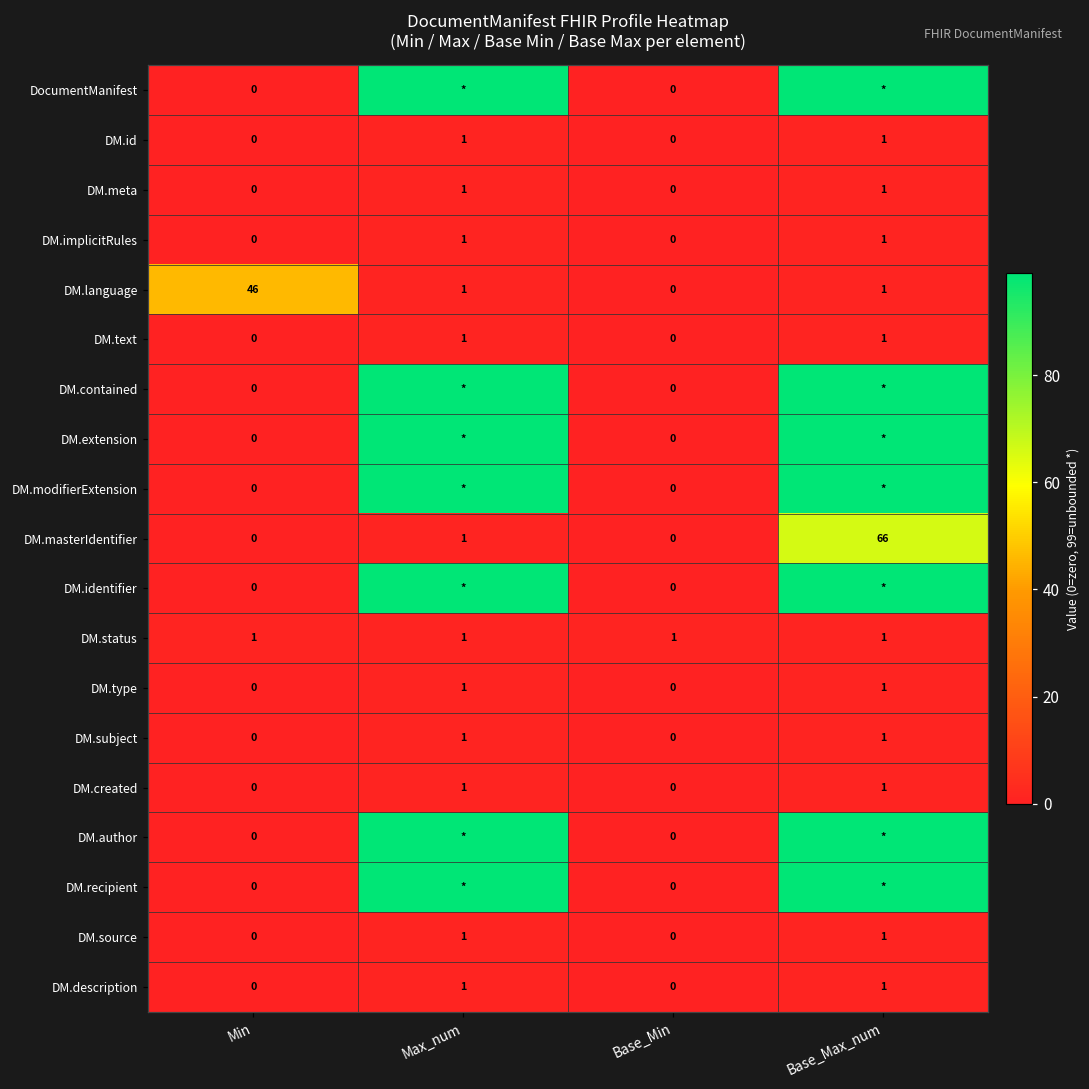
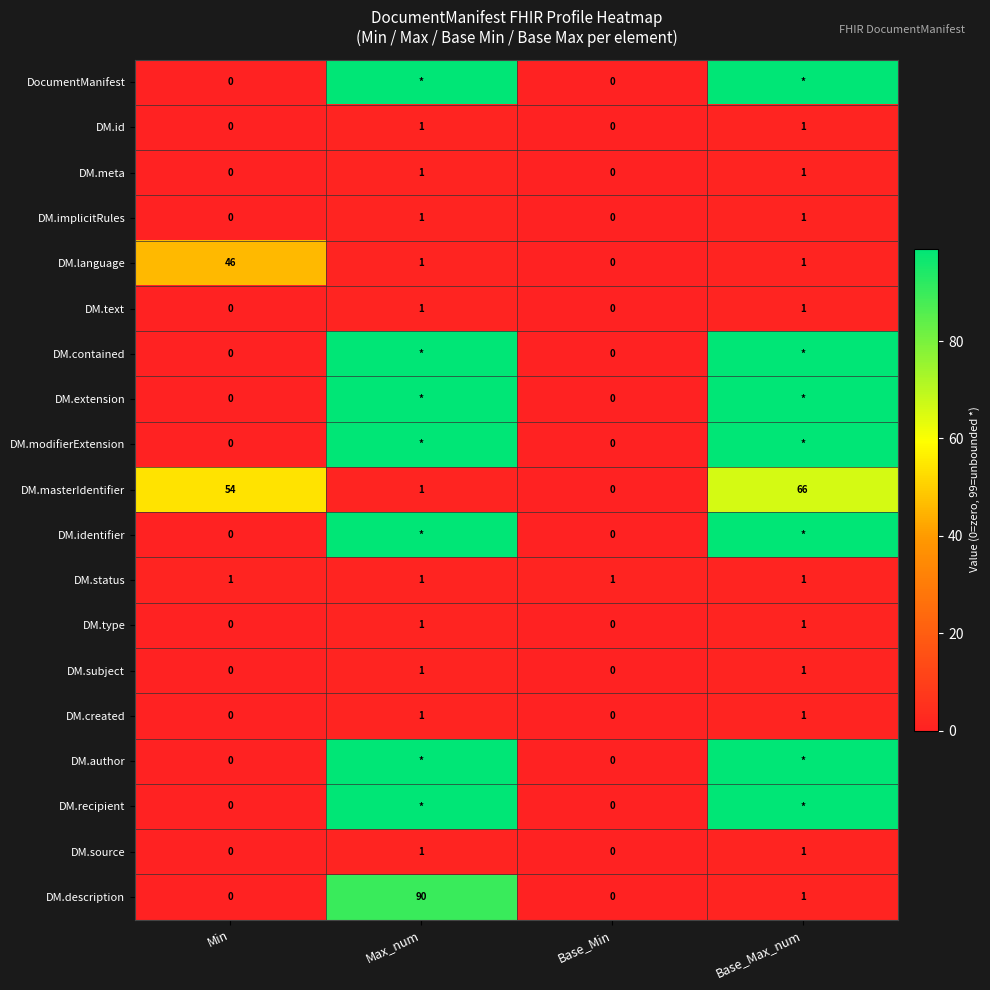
DM.masterIdentifier, Min: 0 -> 54
DM.description, Max_num: 1 -> 90
